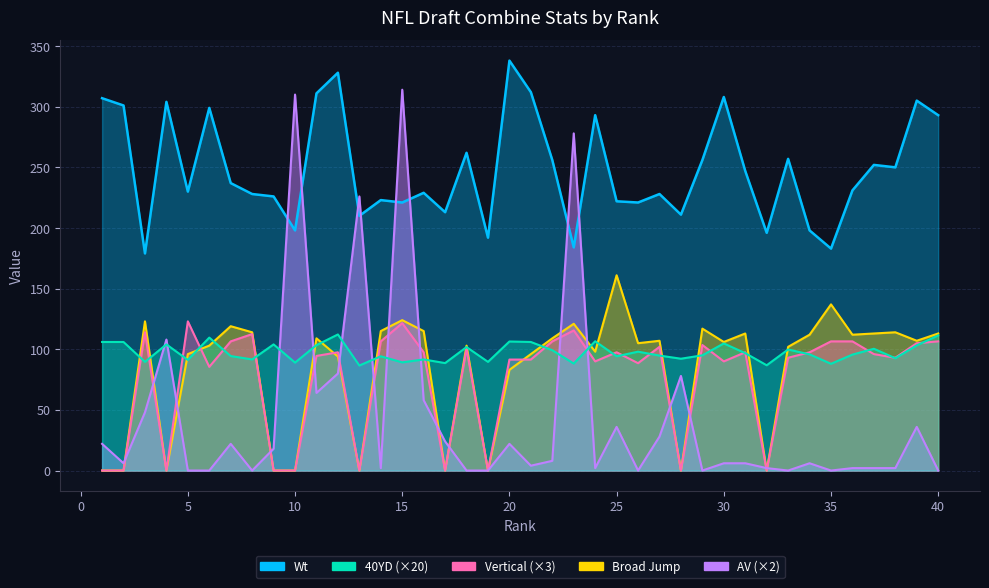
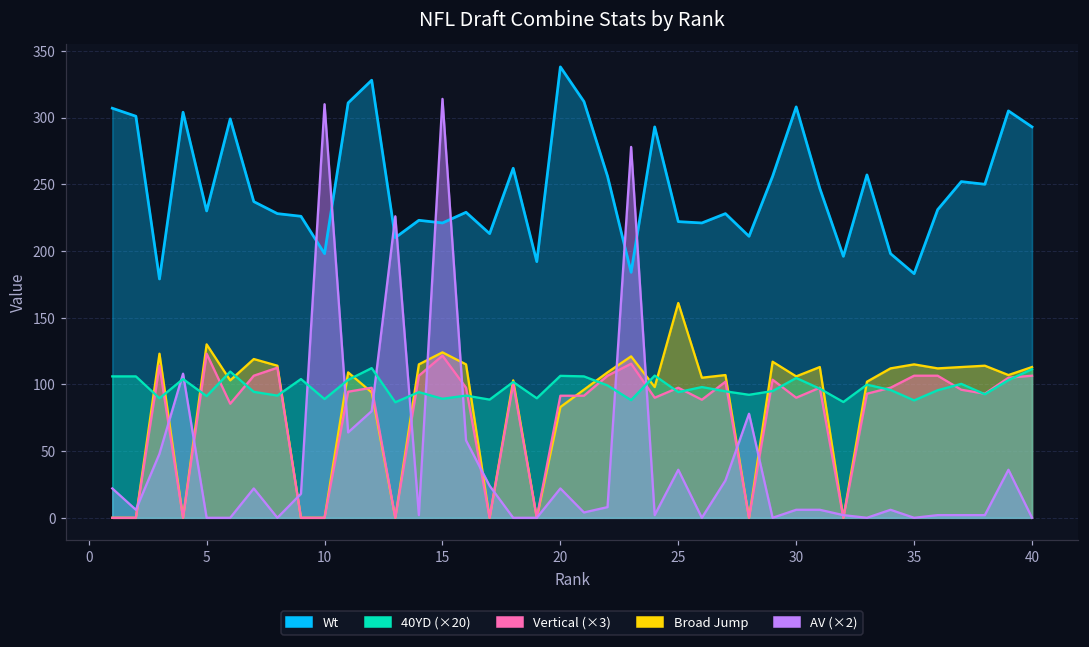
Broad Jump, 5: 96 -> 130
Broad Jump, 35: 137 -> 115
